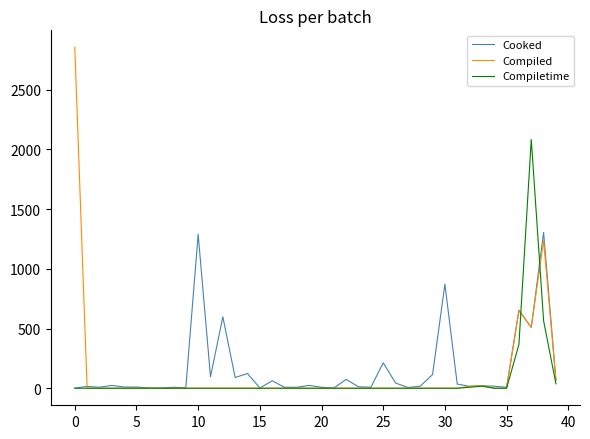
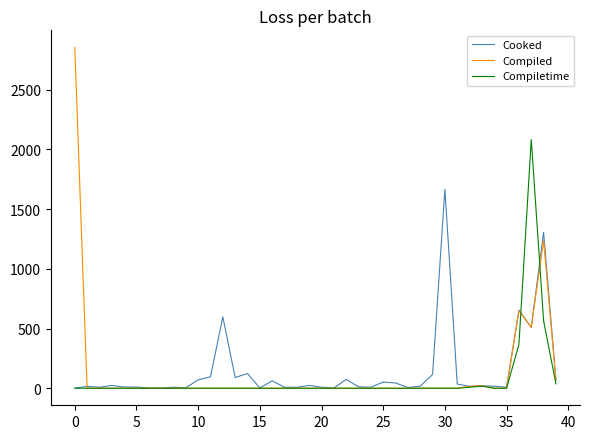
Cooked, 10: 1290 -> 70
Cooked, 25: 210 -> 50
Cooked, 30: 870 -> 1670
